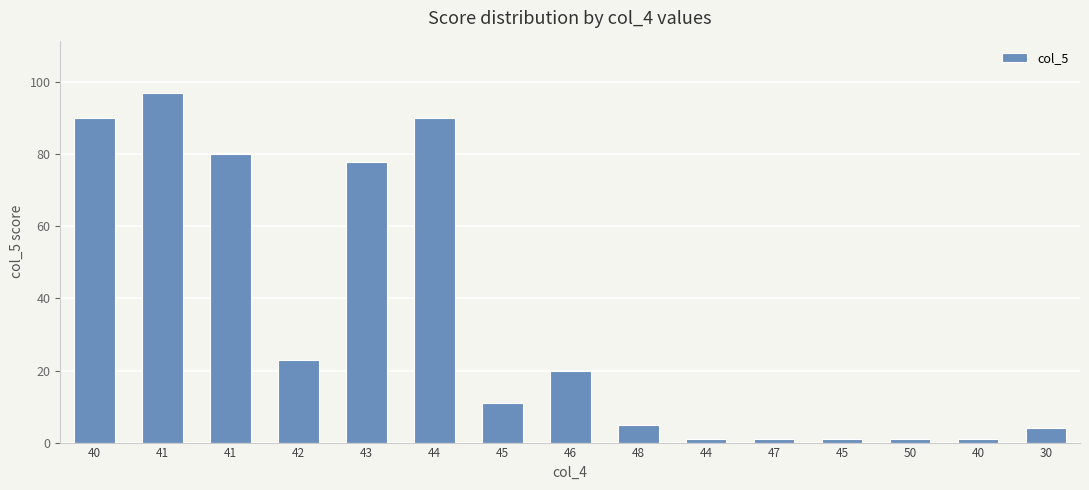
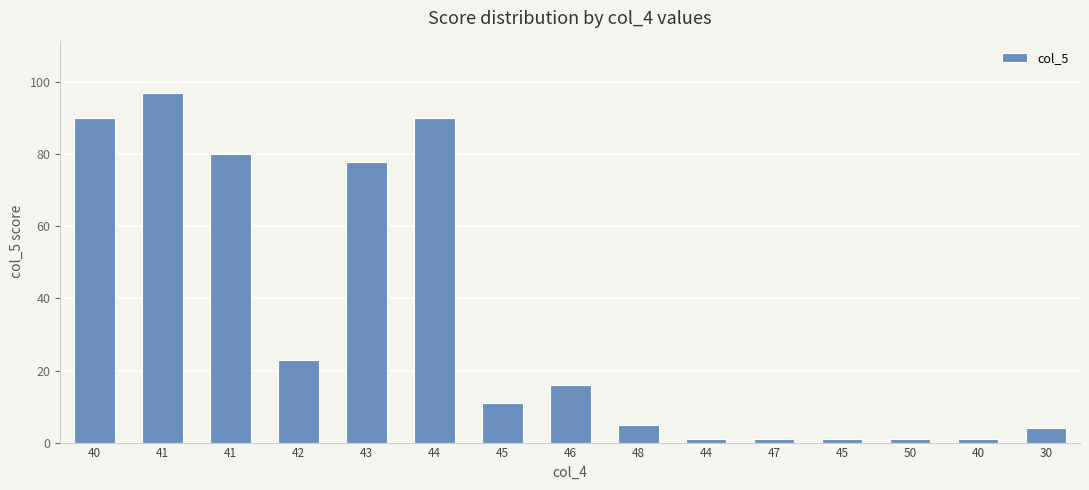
46: 20 -> 16
